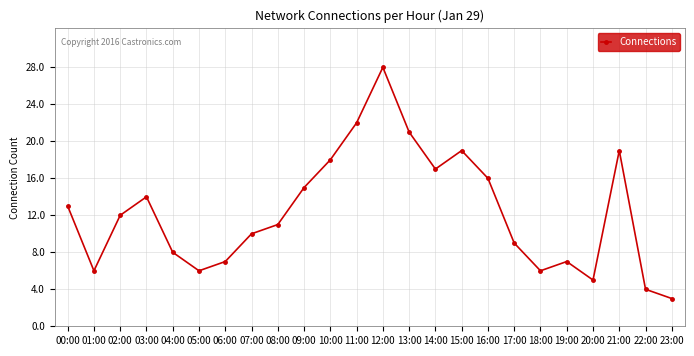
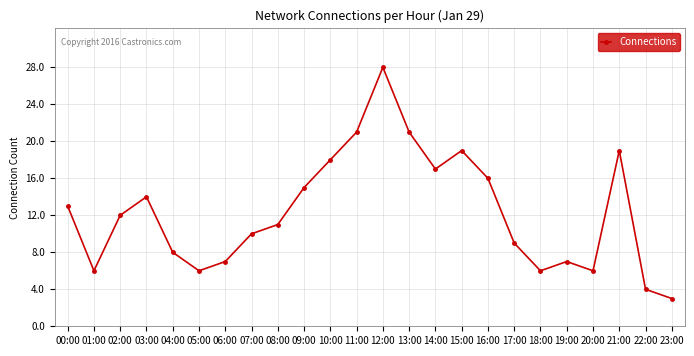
11:00: 22 -> 21
20:00: 5 -> 6
